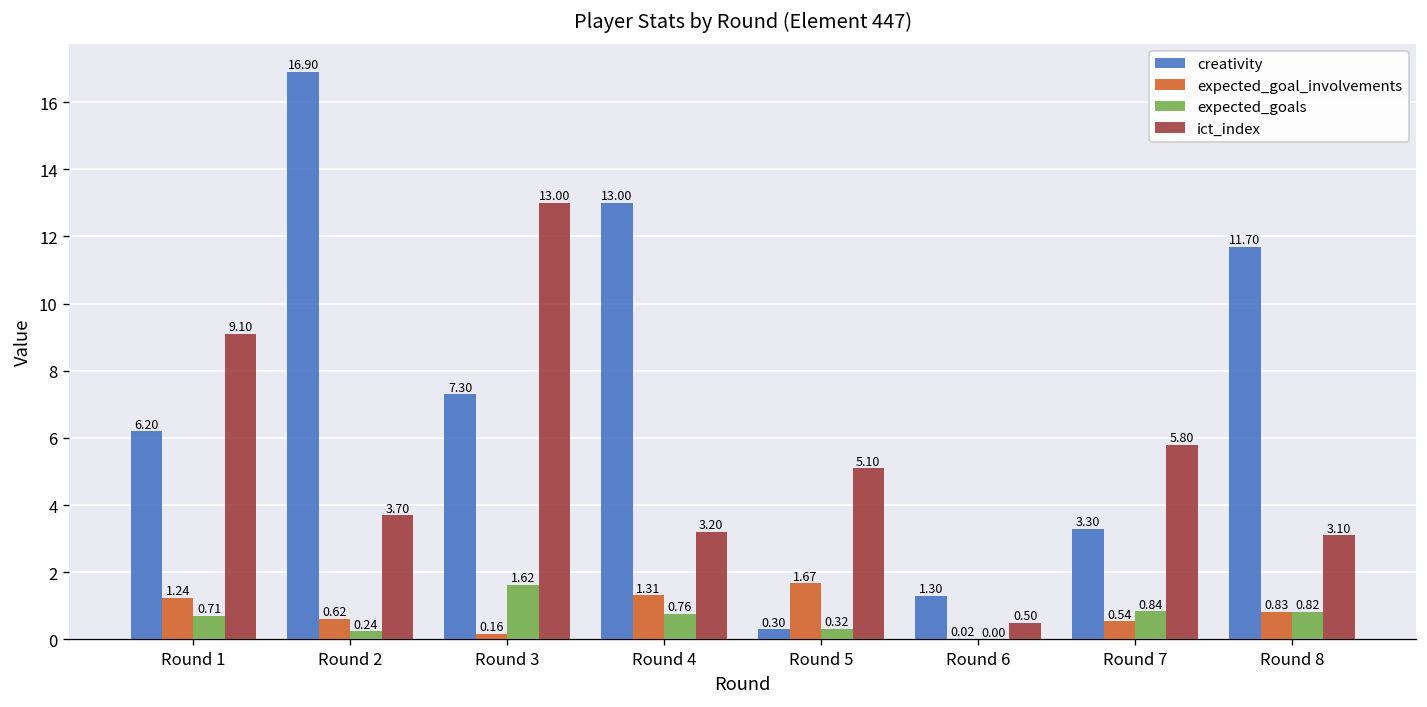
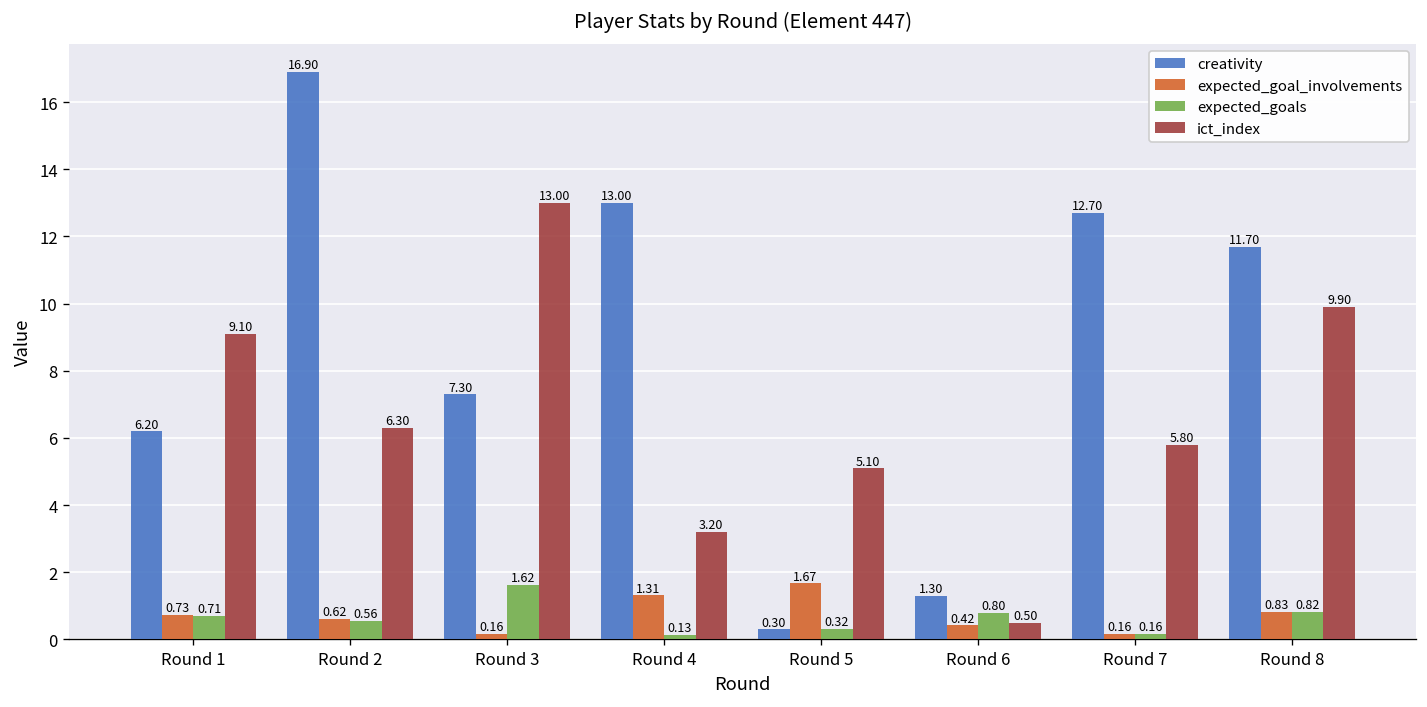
expected_goal_involvements, Round 1: 1.24 -> 0.73
expected_goals, Round 2: 0.24 -> 0.56
ict_index, Round 2: 3.70 -> 6.30
expected_goals, Round 4: 0.76 -> 0.13
expected_goal_involvements, Round 6: 0.02 -> 0.42
expected_goals, Round 6: 0.00 -> 0.80
creativity, Round 7: 3.30 -> 12.70
expected_goal_involvements, Round 7: 0.54 -> 0.16
expected_goals, Round 7: 0.84 -> 0.16
ict_index, Round 8: 3.10 -> 9.90
